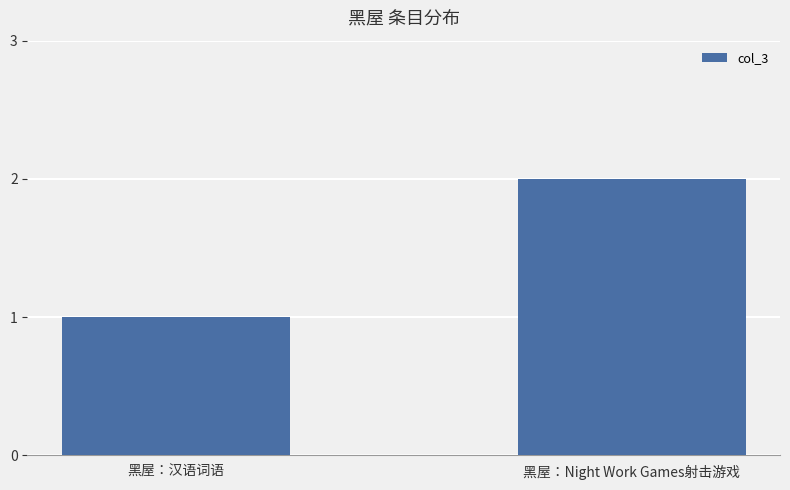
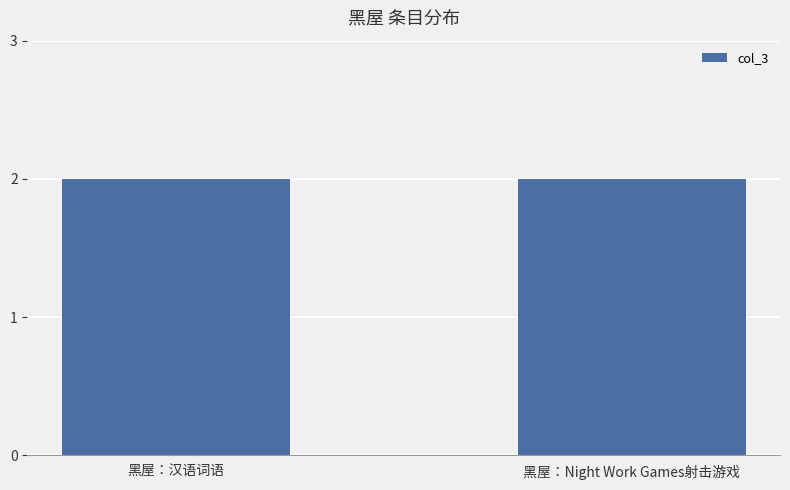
黑屋：汉语词语: 1 -> 2
